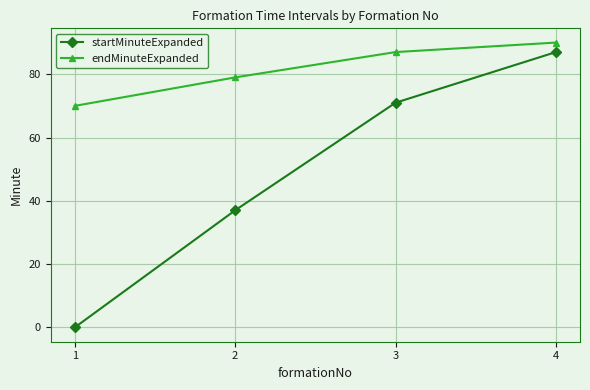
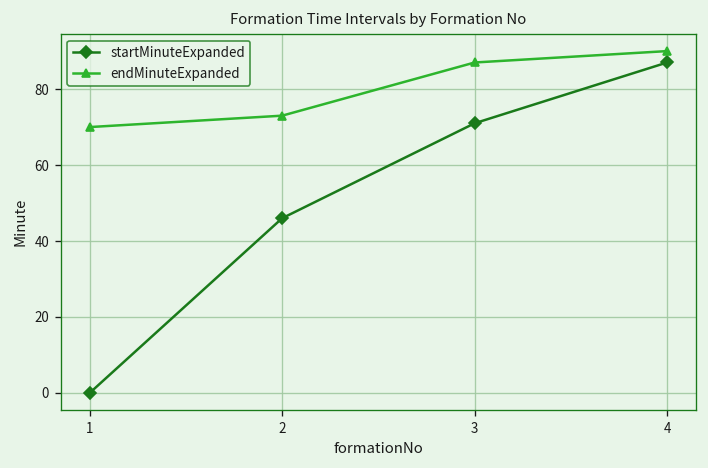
startMinuteExpanded, 2: 37 -> 46
endMinuteExpanded, 2: 79 -> 73
